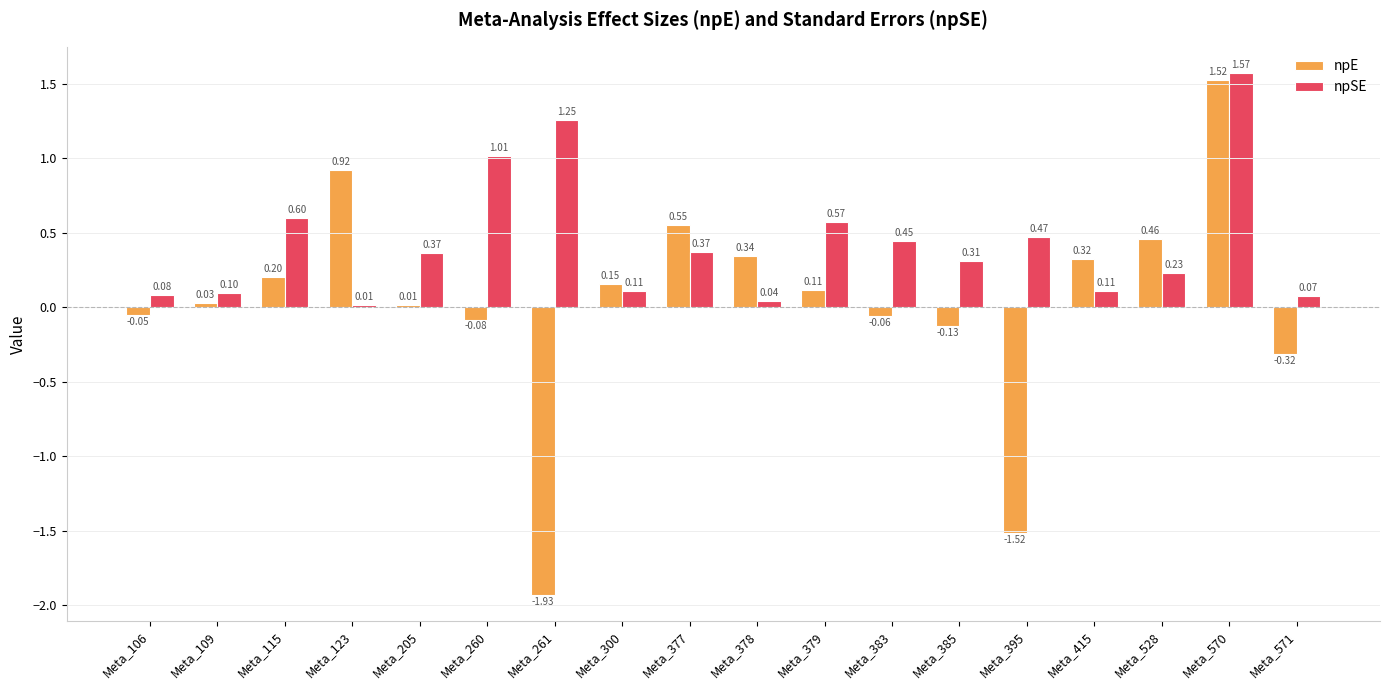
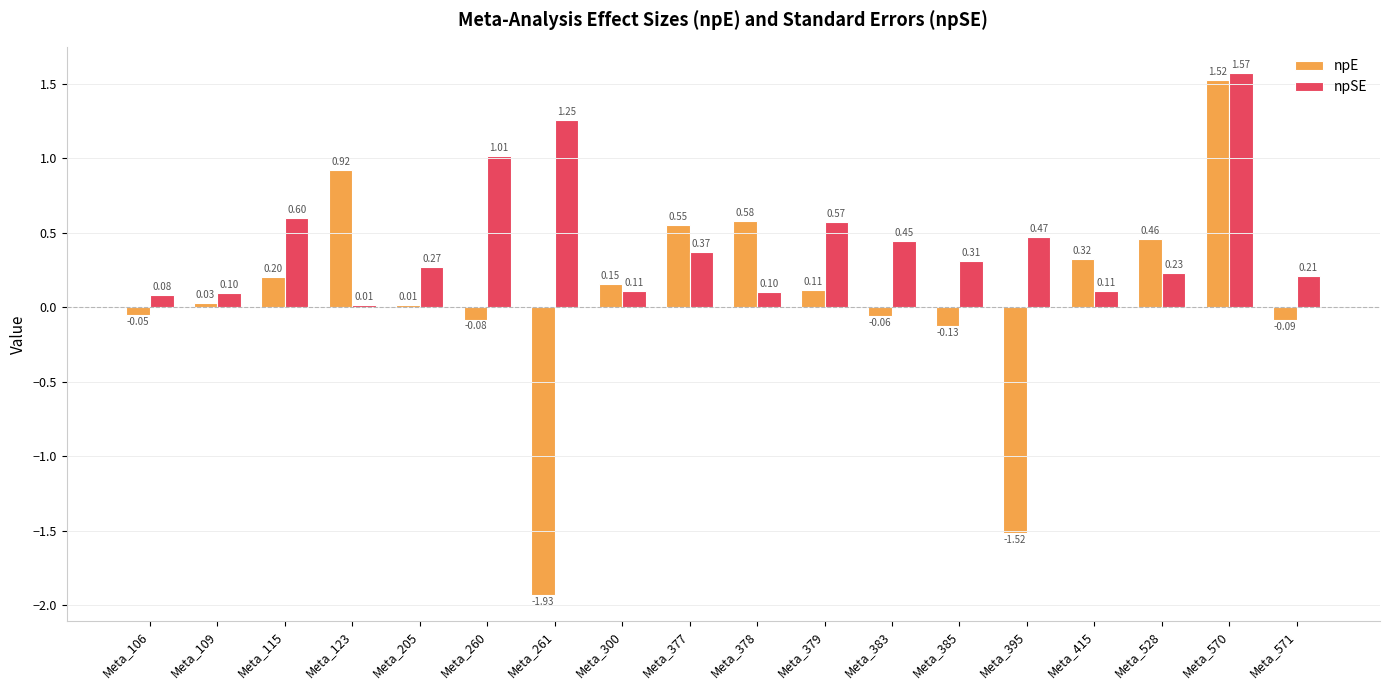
npSE, Meta_205: 0.37 -> 0.27
npE, Meta_378: 0.34 -> 0.58
npSE, Meta_378: 0.04 -> 0.10
npE, Meta_571: -0.32 -> -0.09
npSE, Meta_571: 0.07 -> 0.21
